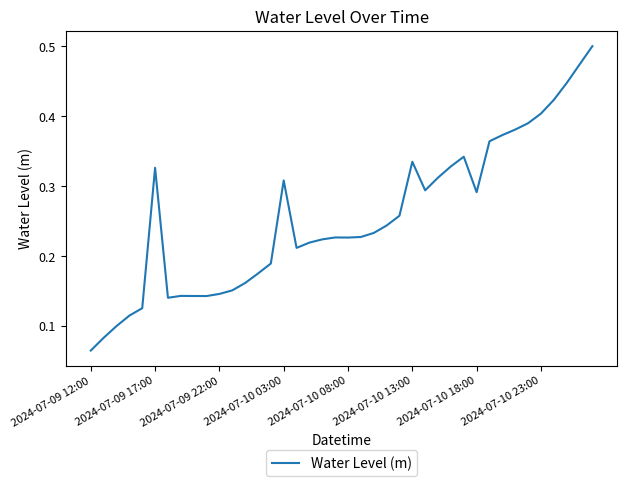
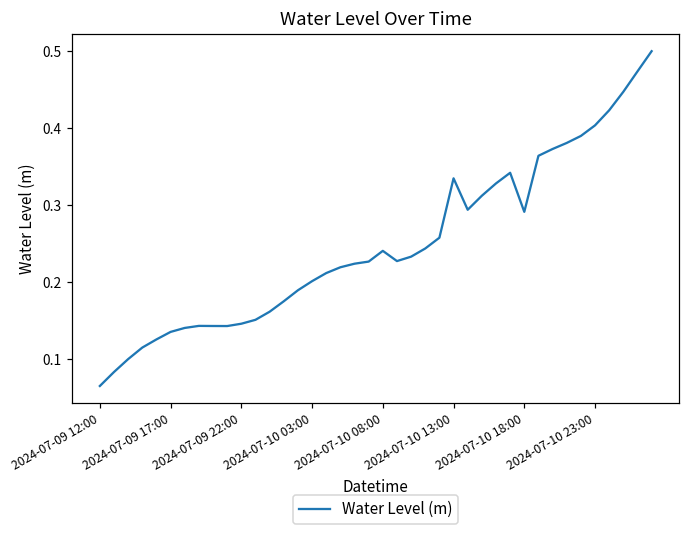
2024-07-09 17:00: 0.33 -> 0.14
2024-07-10 03:00: 0.31 -> 0.20
2024-07-10 08:00: 0.23 -> 0.24
